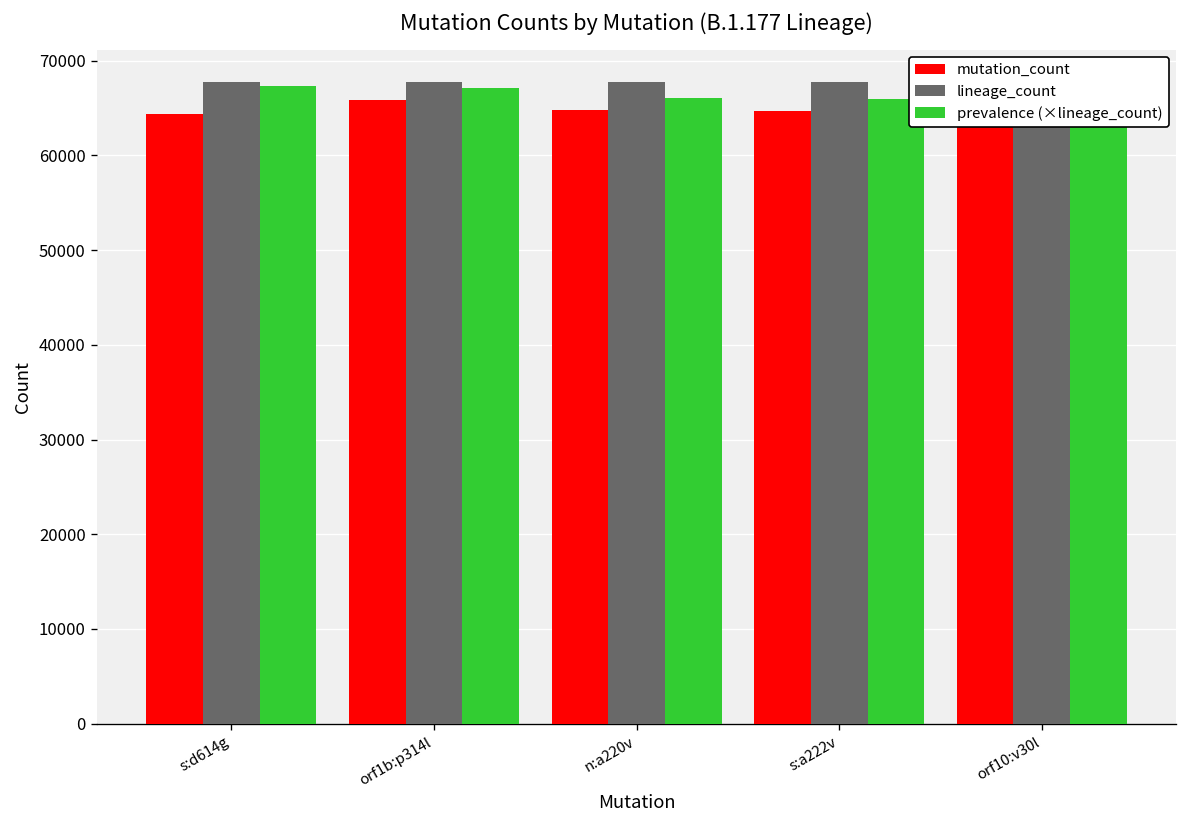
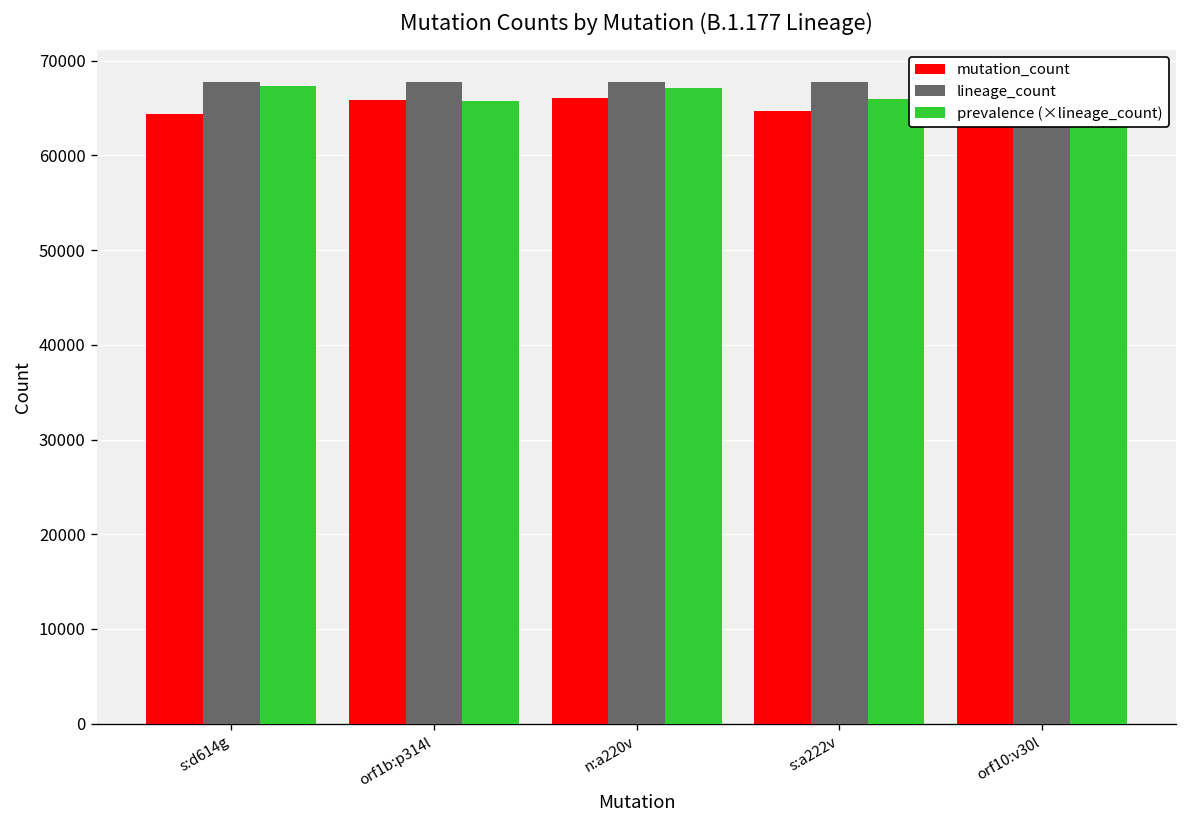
prevalence (×lineage_count), orf1b:p314l: 67000 -> 66000
mutation_count, n:a220v: 65000 -> 66000
prevalence (×lineage_count), n:a220v: 66000 -> 67000
